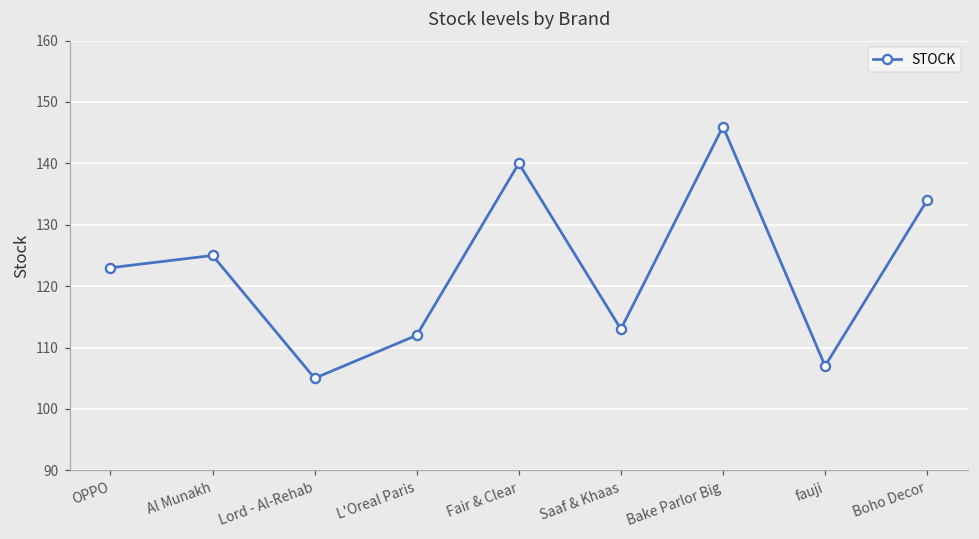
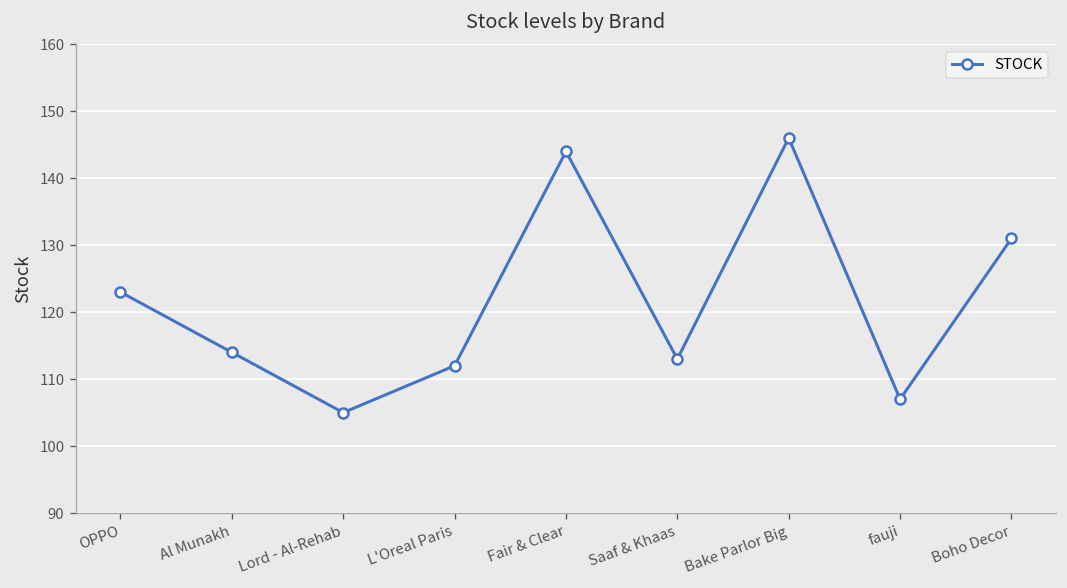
Al Munakh: 125 -> 114
Fair & Clear: 140 -> 144
Boho Decor: 134 -> 131
